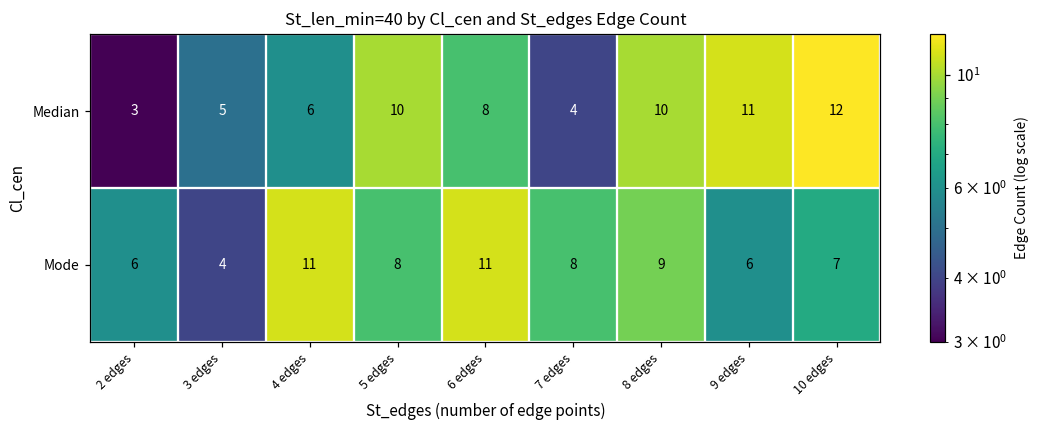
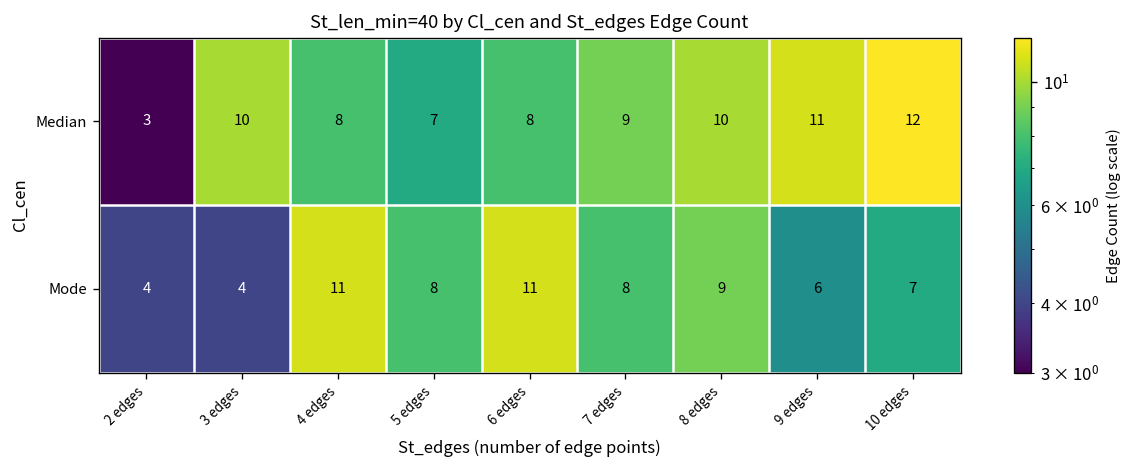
Median, 3 edges: 5 -> 10
Median, 4 edges: 6 -> 8
Median, 5 edges: 10 -> 7
Median, 7 edges: 4 -> 9
Mode, 2 edges: 6 -> 4
